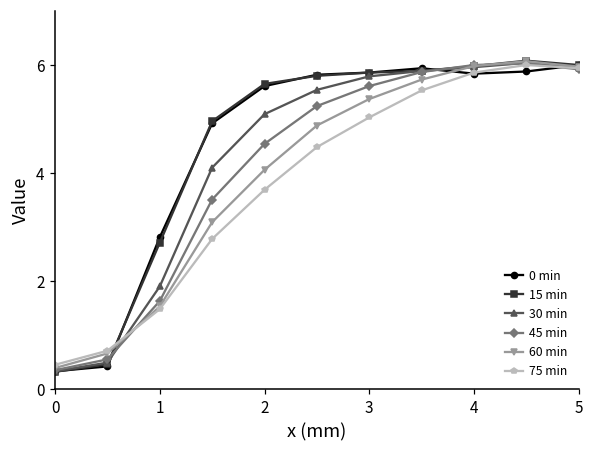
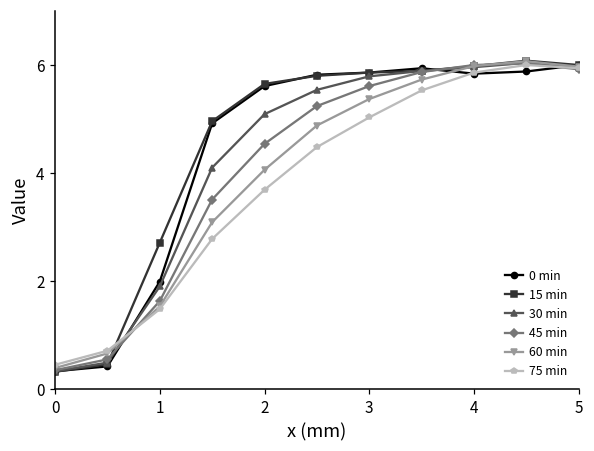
0 min, 1: 2.8 -> 2.0
